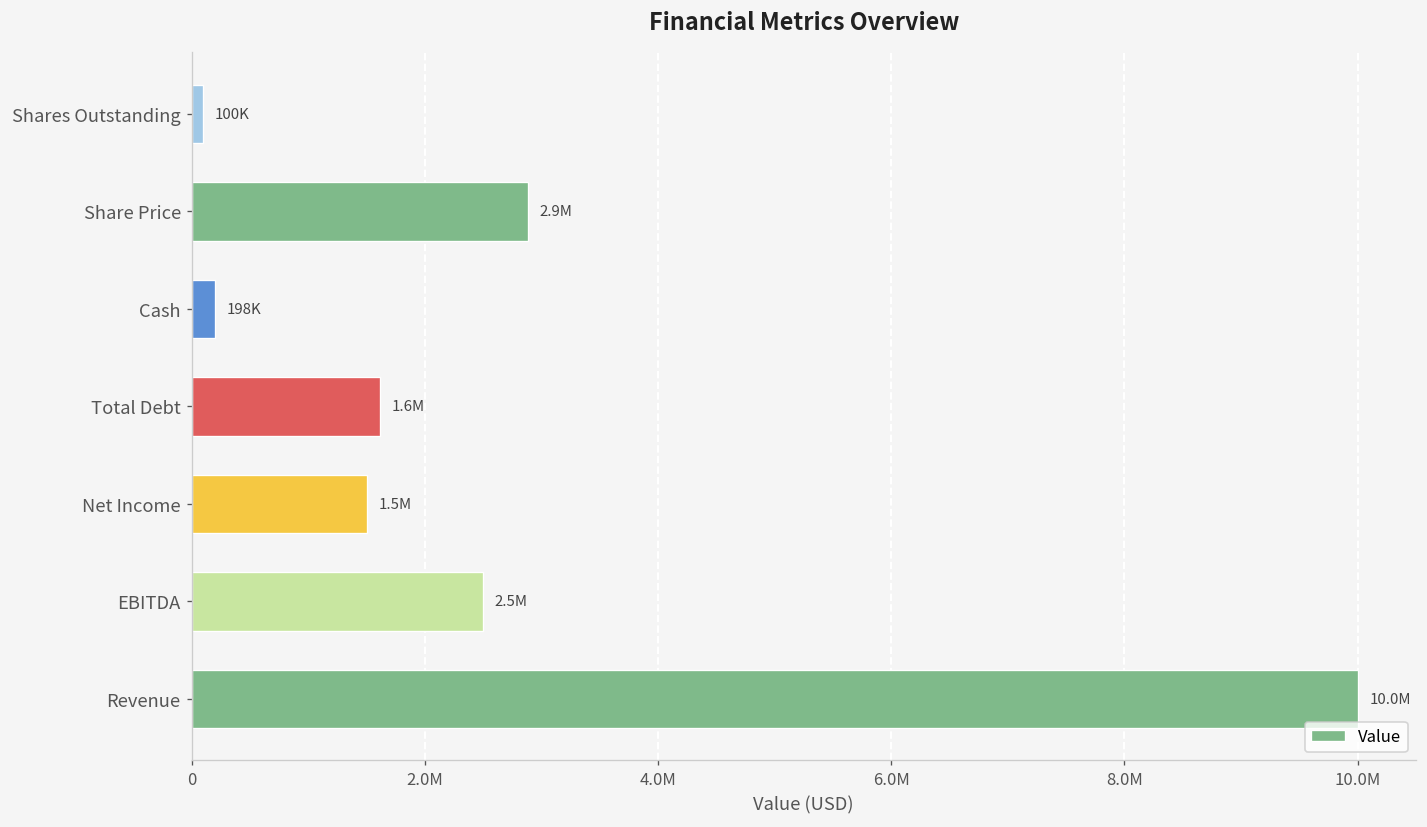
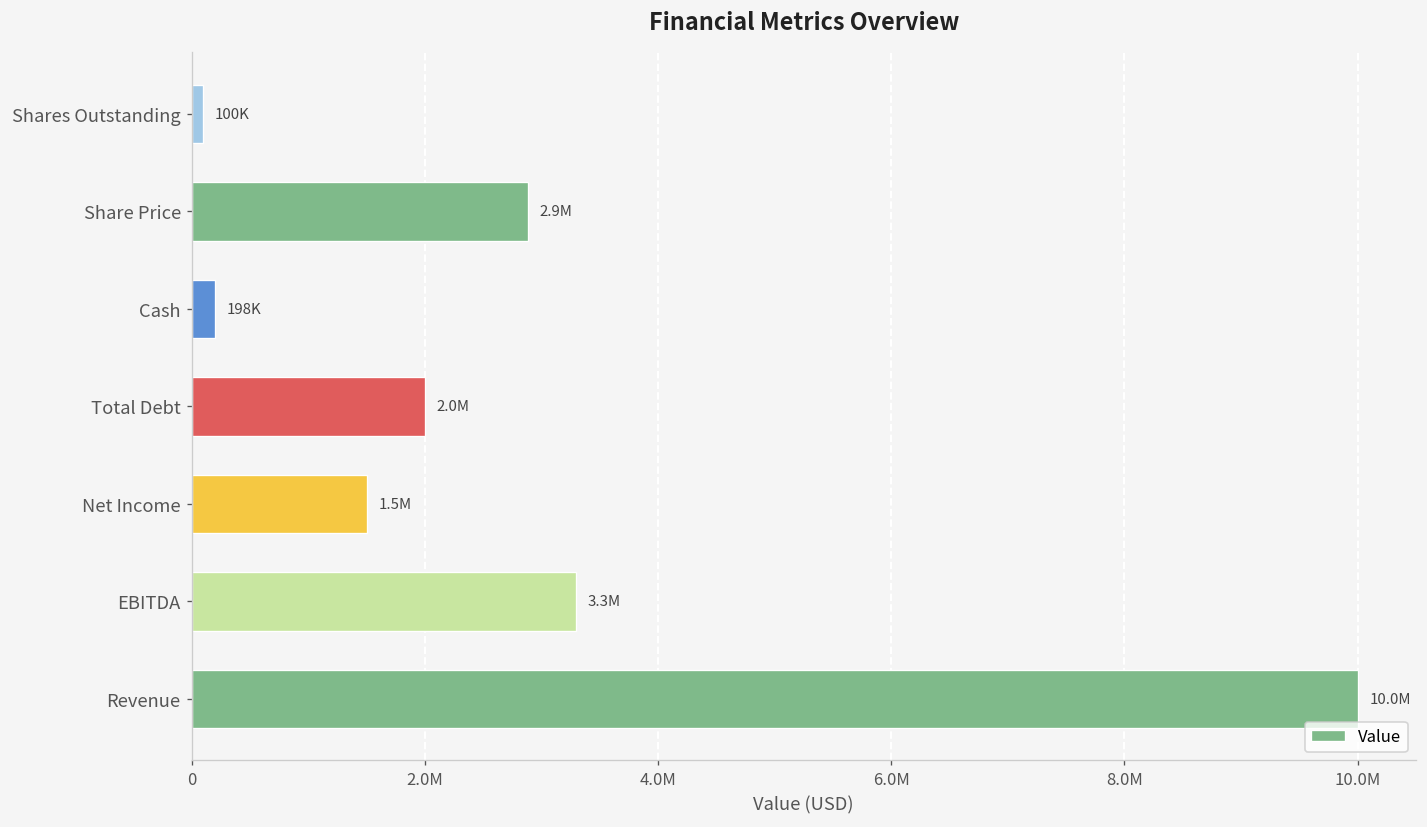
Total Debt: 1.6M -> 2.0M
EBITDA: 2.5M -> 3.3M
